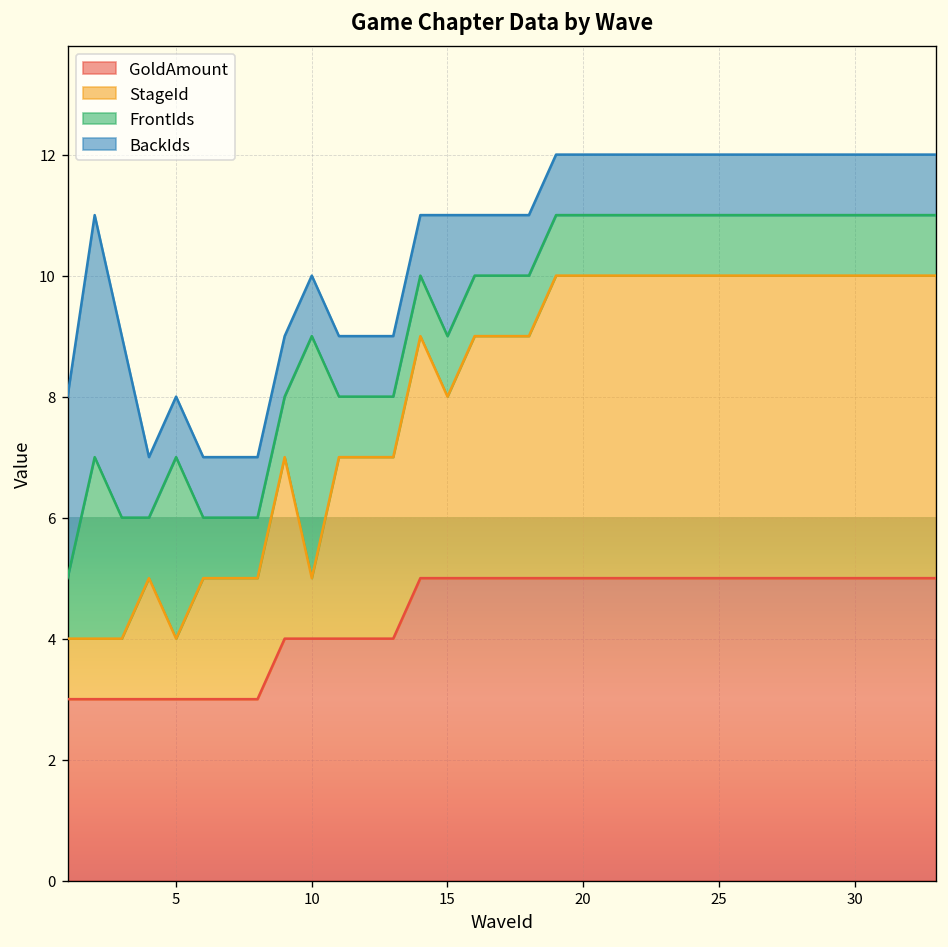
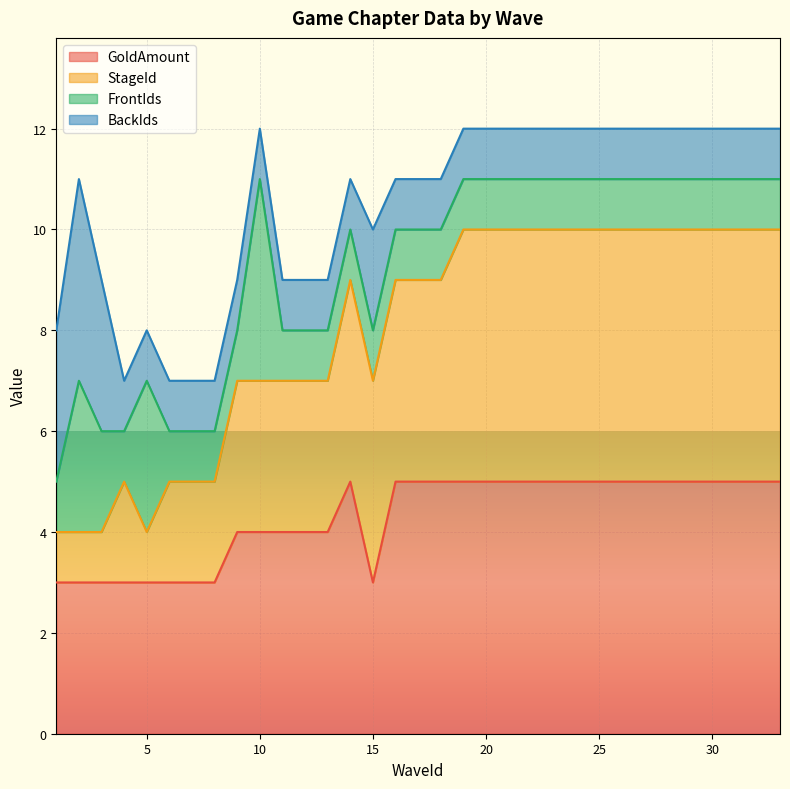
StageId, 10: 1 -> 3
GoldAmount, 15: 5 -> 3
StageId, 15: 3 -> 4
